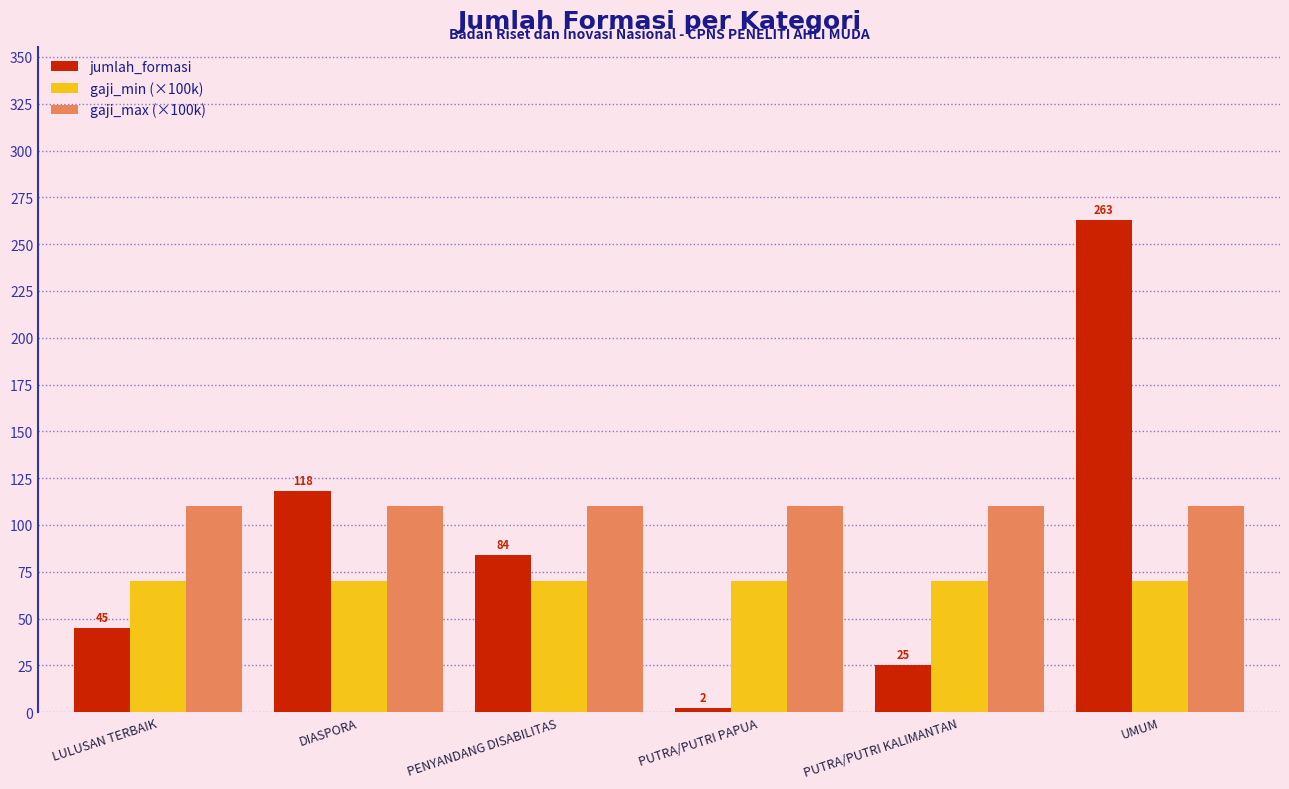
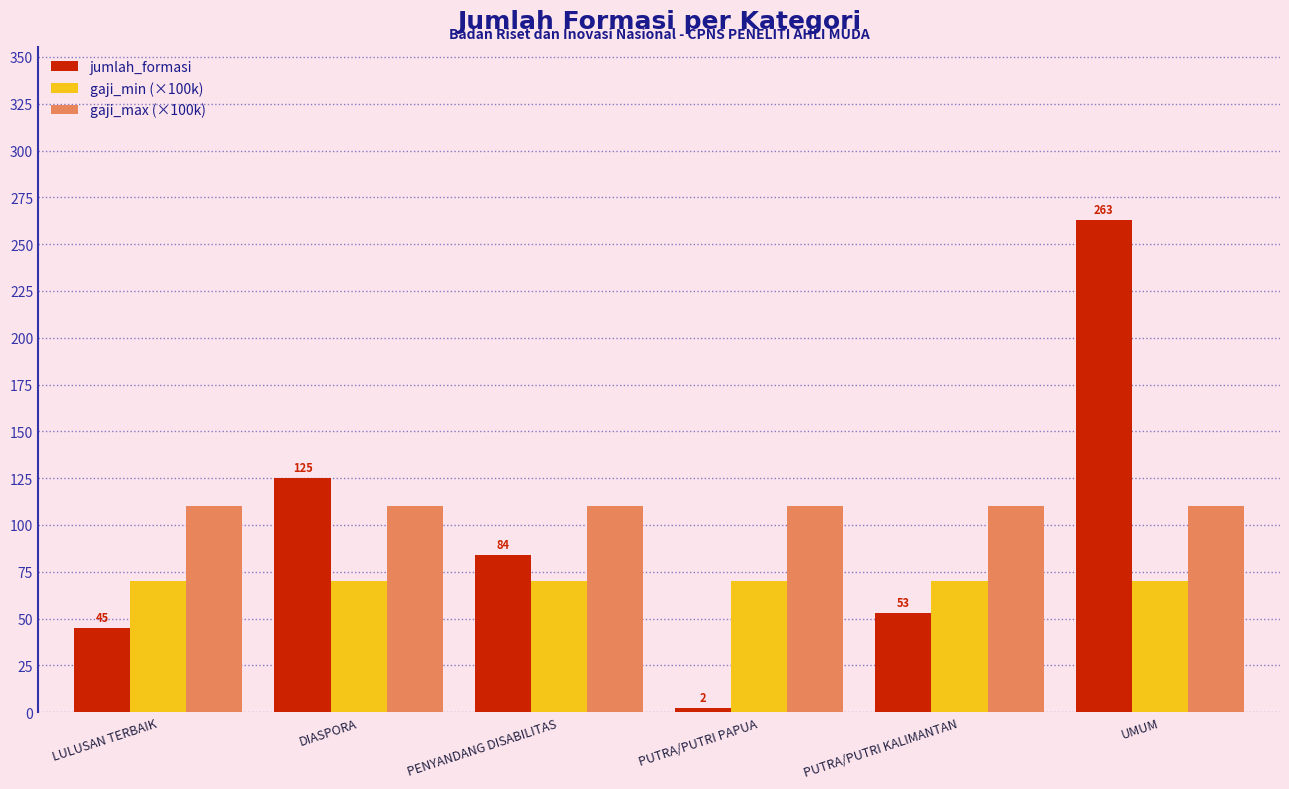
jumlah_formasi, DIASPORA: 118 -> 125
jumlah_formasi, PUTRA/PUTRI KALIMANTAN: 25 -> 53
